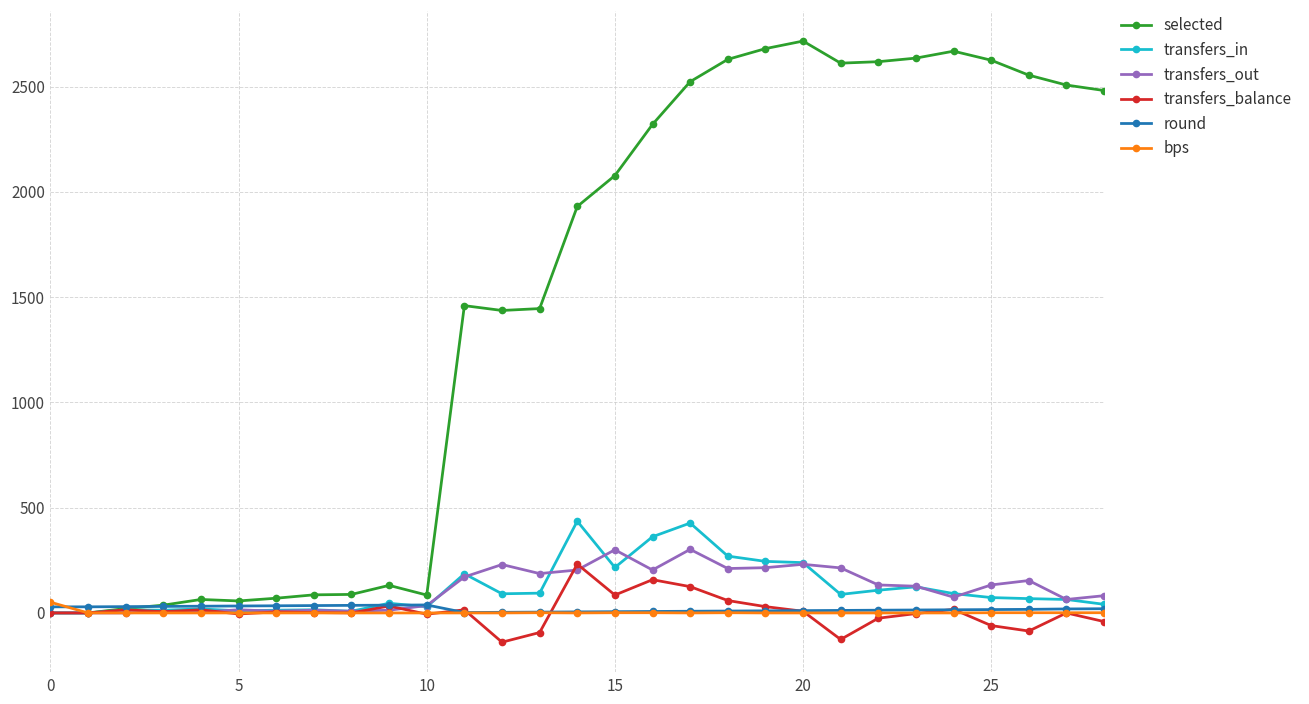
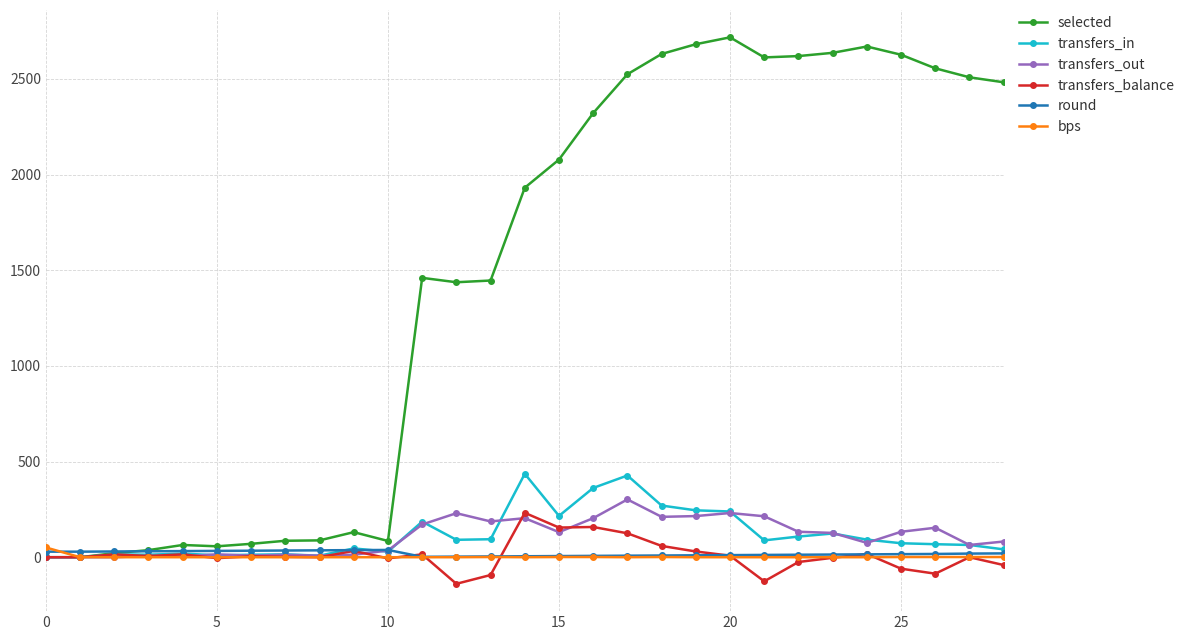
transfers_out, 15: 300 -> 130
transfers_balance, 15: 90 -> 160
